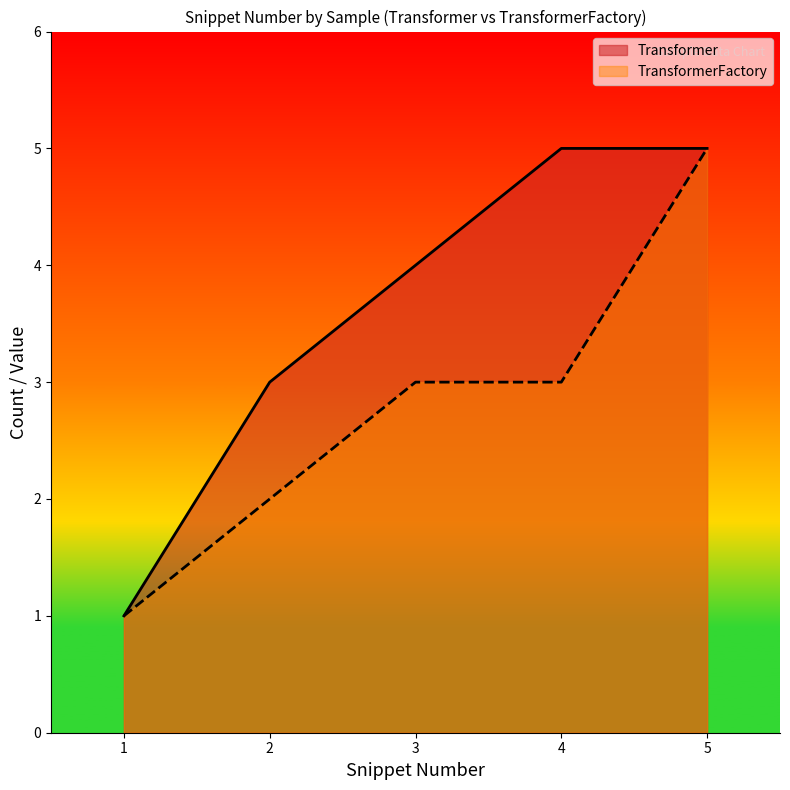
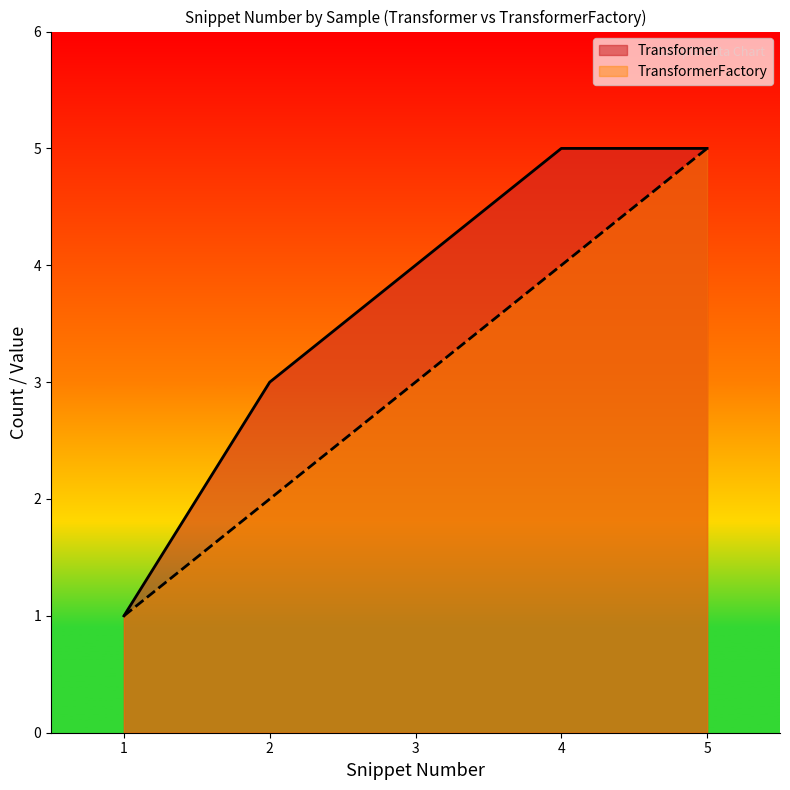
TransformerFactory, 4: 3 -> 4
